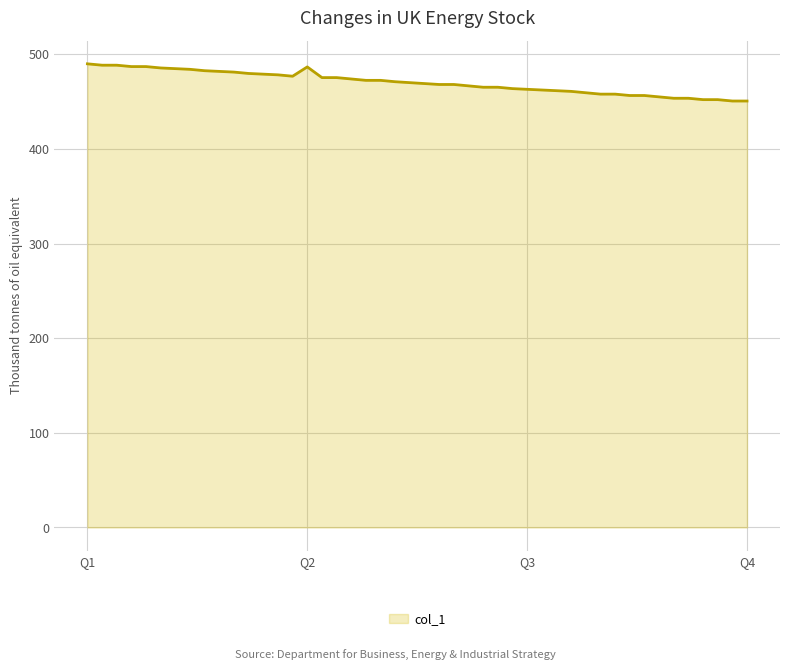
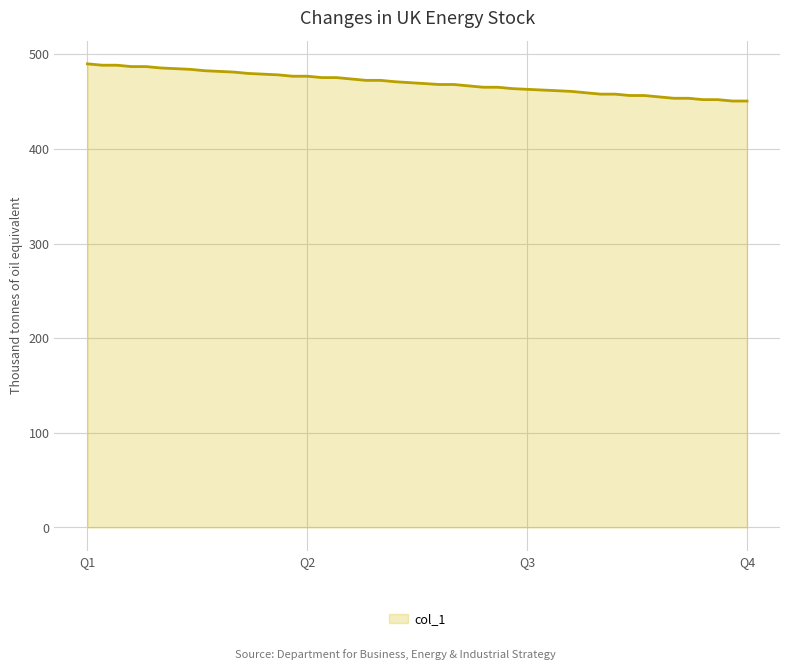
Q2: 490 -> 480
